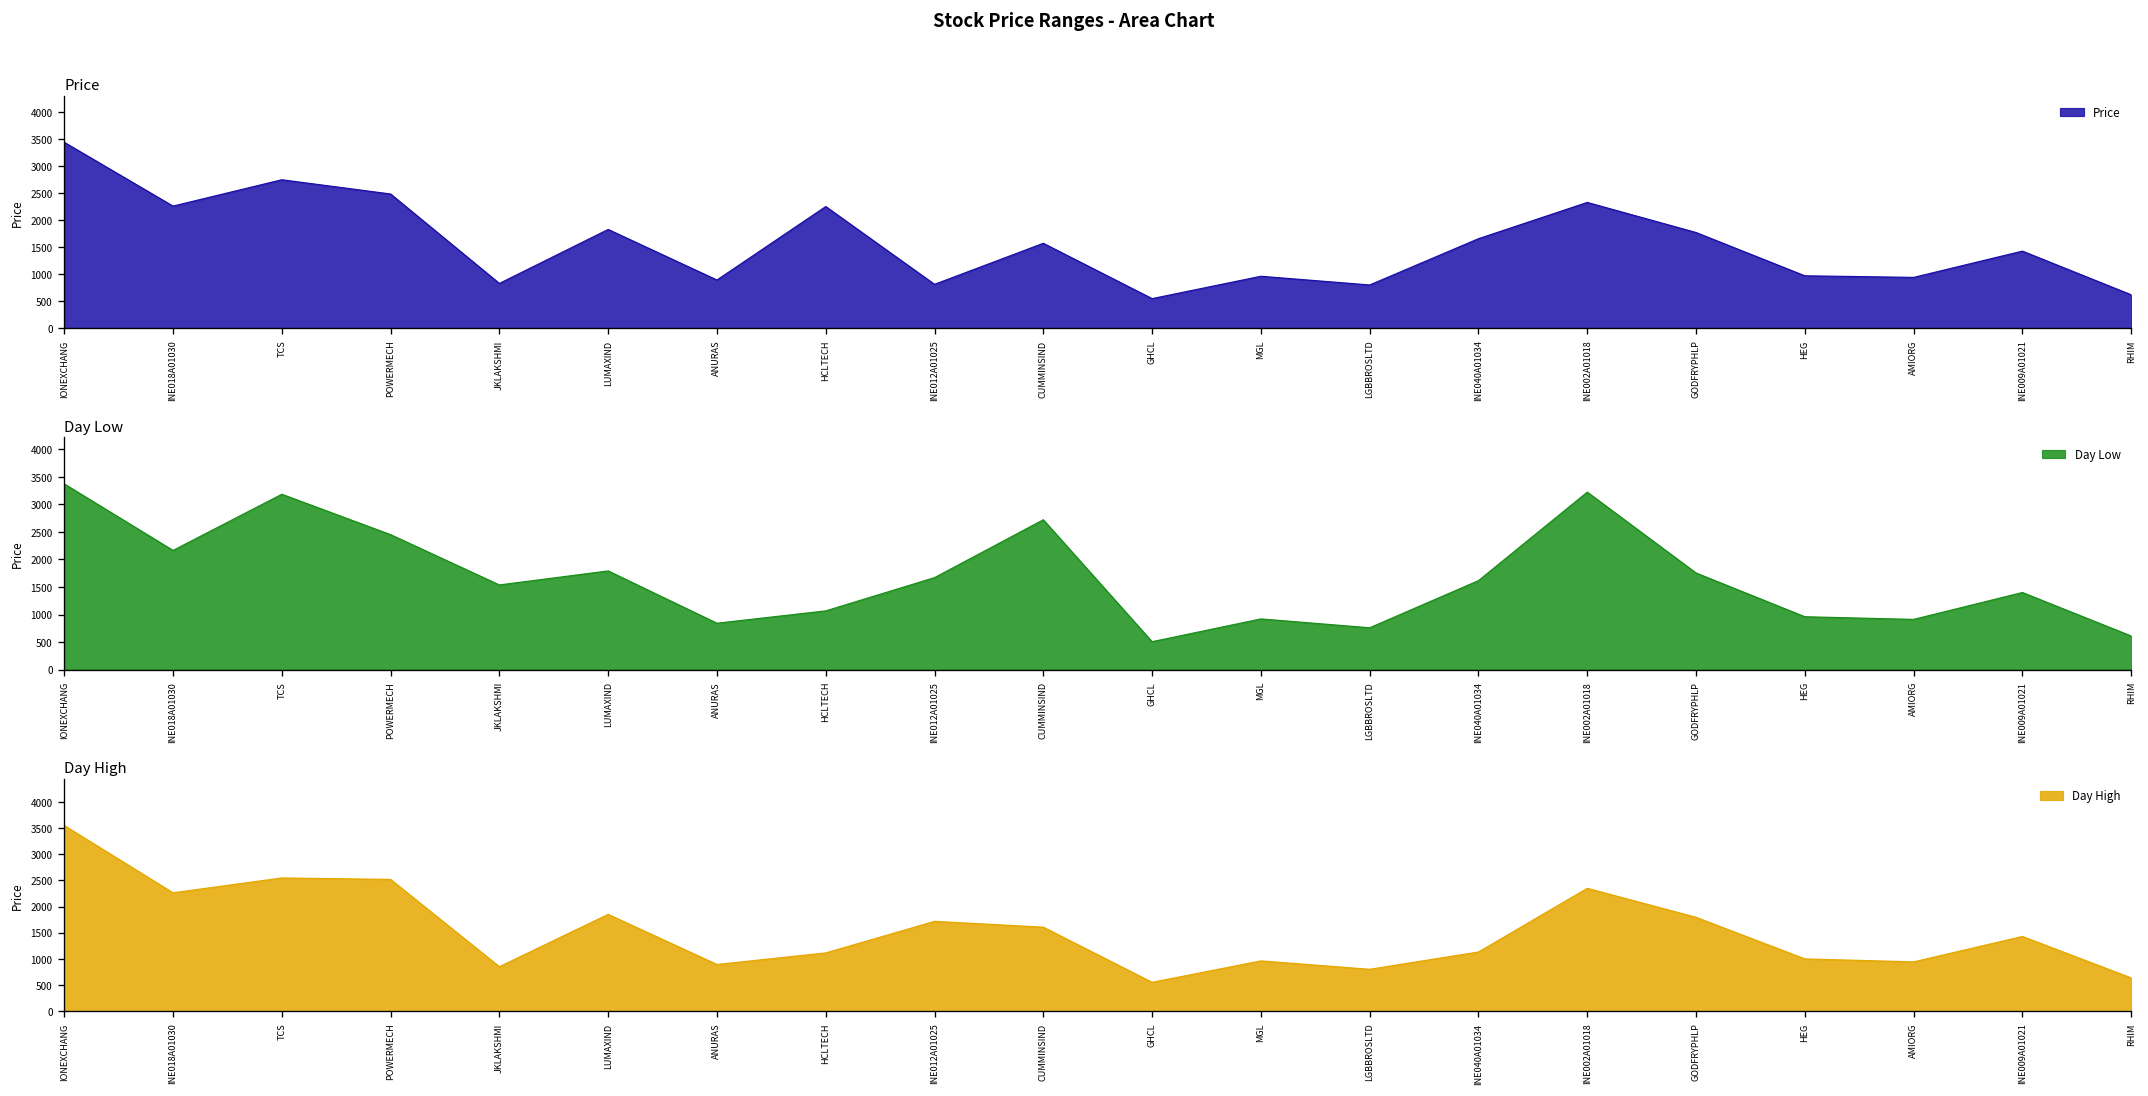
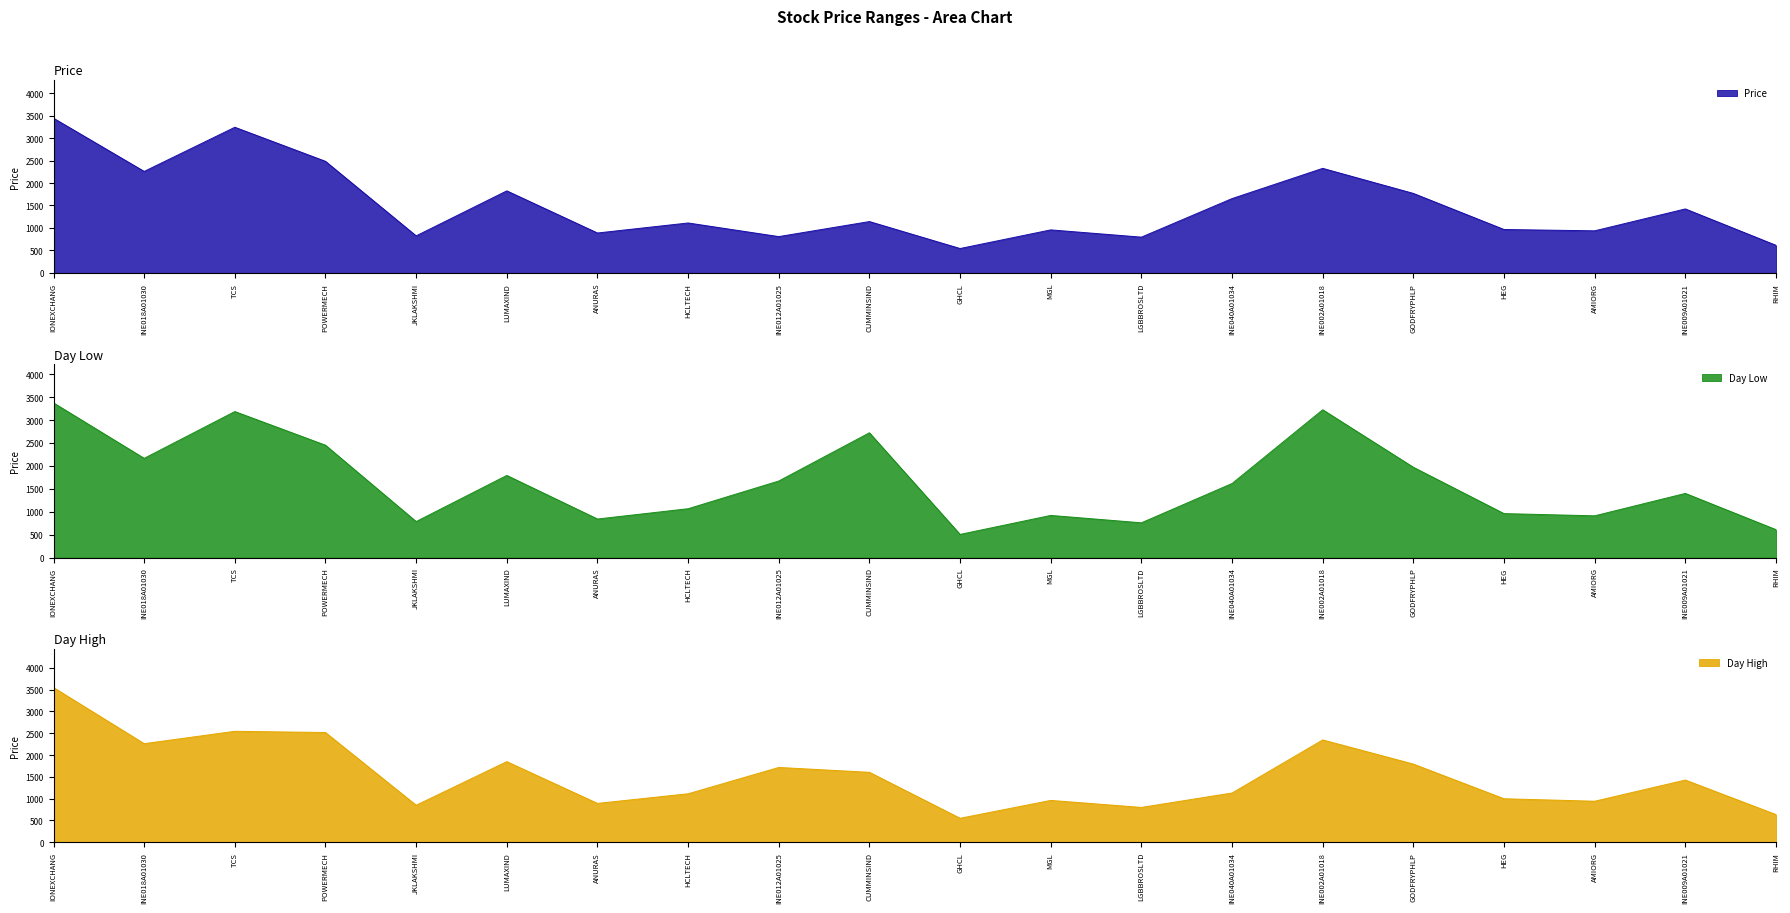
Price, TCS: 2700 -> 3200
Price, HCLTECH: 2200 -> 1100
Price, CUMMINSIND: 1600 -> 1100
Day Low, JKLAKSHMI: 1500 -> 800
Day Low, GODFRYPHLP: 1800 -> 2000
